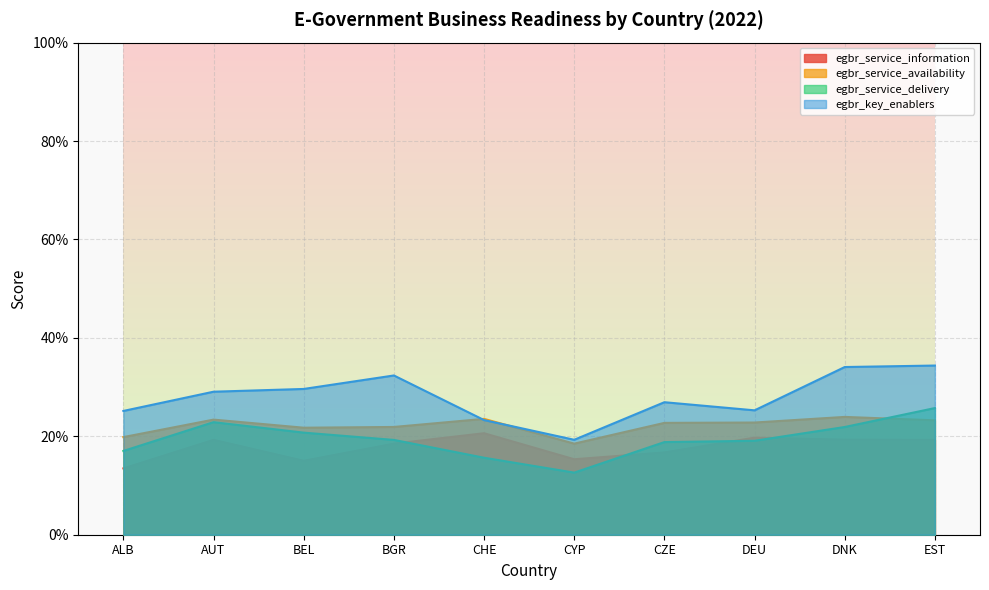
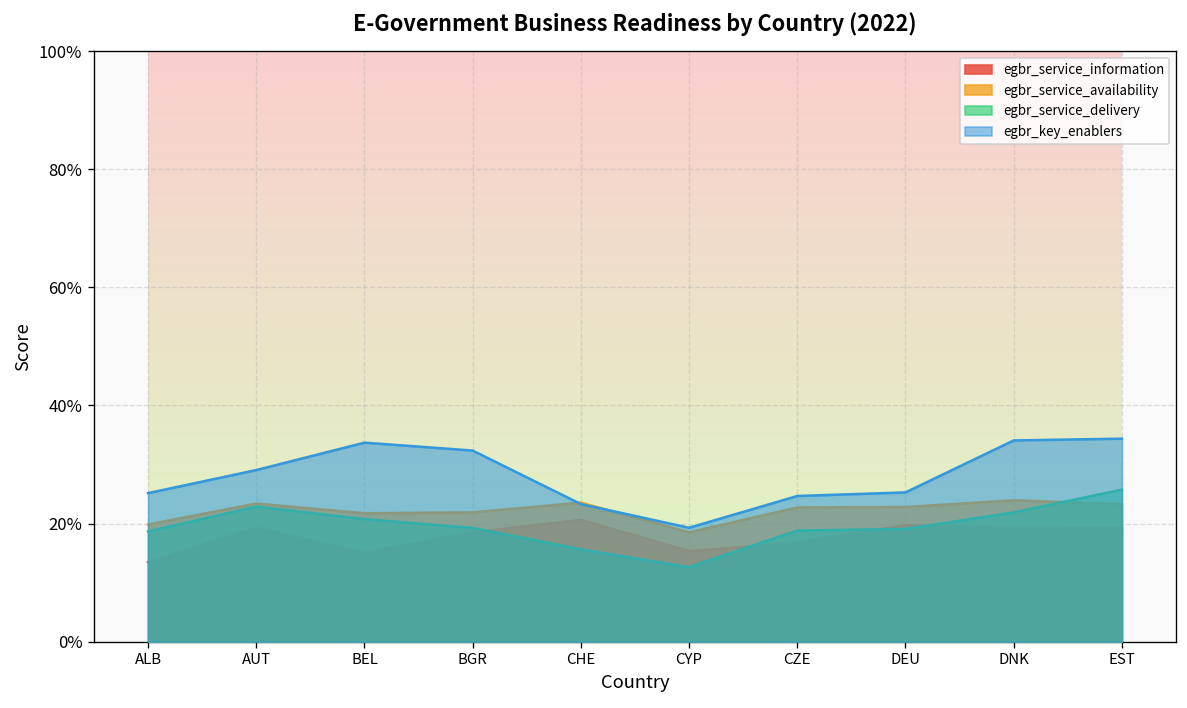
egbr_service_delivery, ALB: 17% -> 19%
egbr_key_enablers, BEL: 30% -> 34%
egbr_key_enablers, CZE: 27% -> 25%
